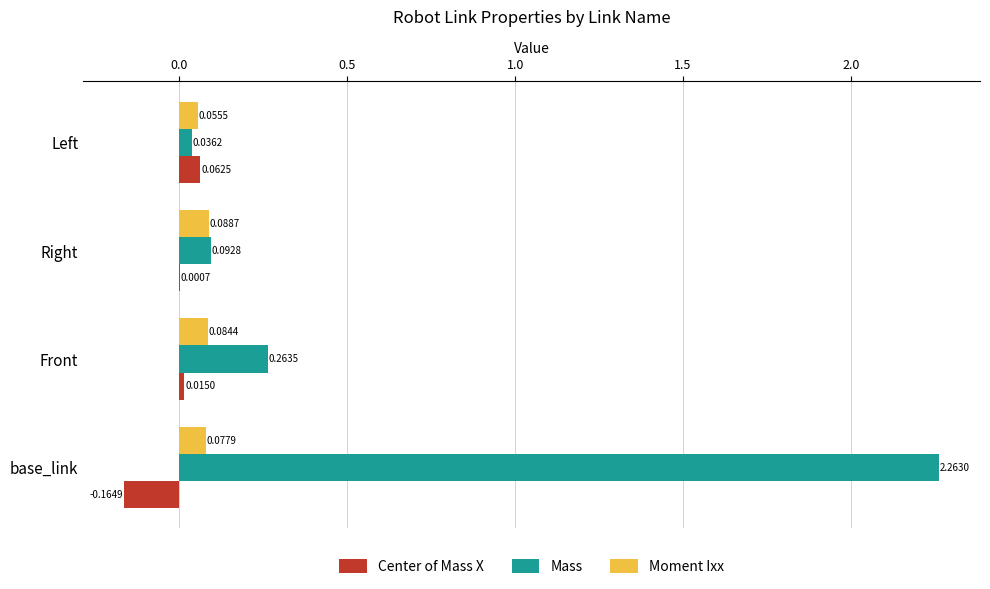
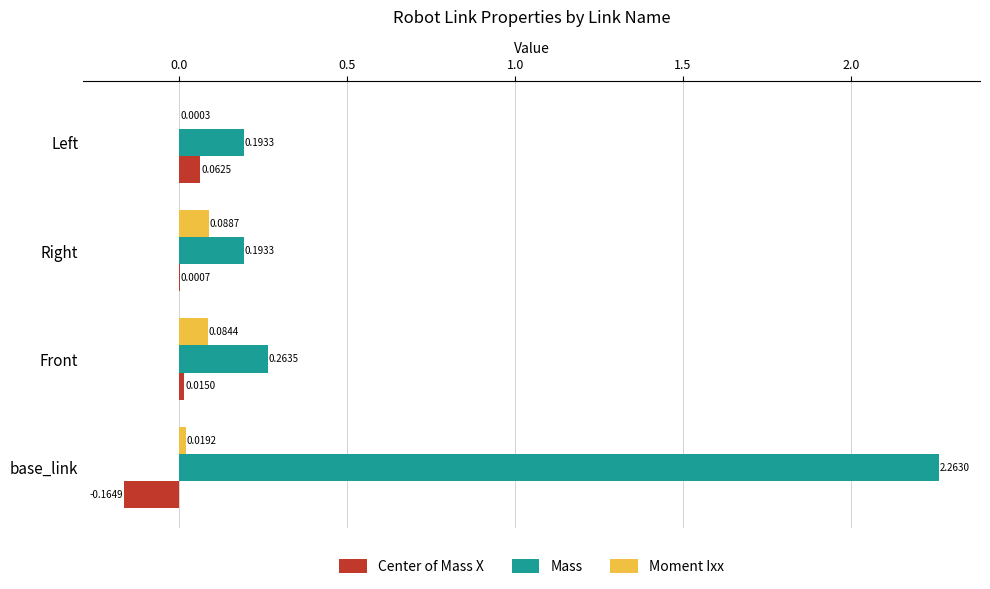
Moment Ixx, Left: 0.0555 -> 0.0003
Mass, Left: 0.0362 -> 0.1933
Mass, Right: 0.0928 -> 0.1933
Moment Ixx, base_link: 0.0779 -> 0.0192
